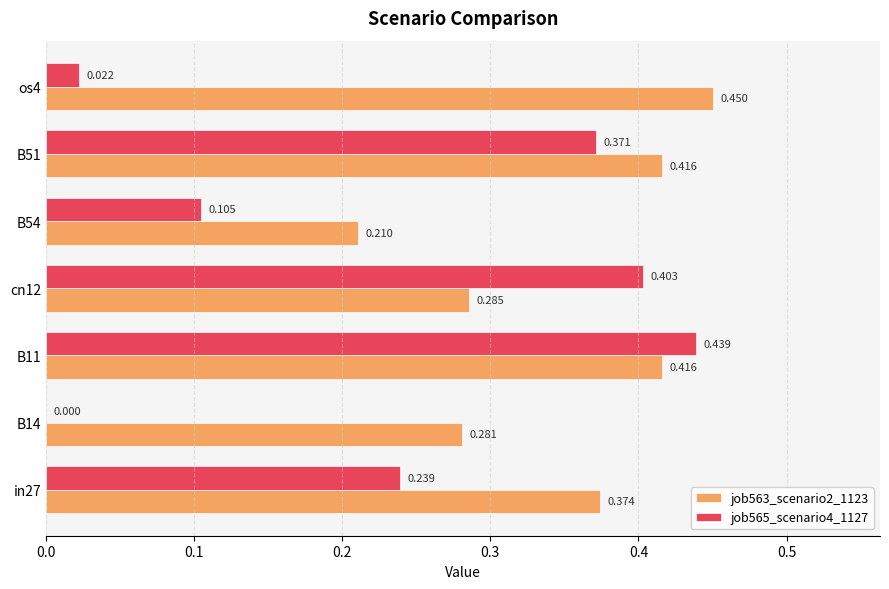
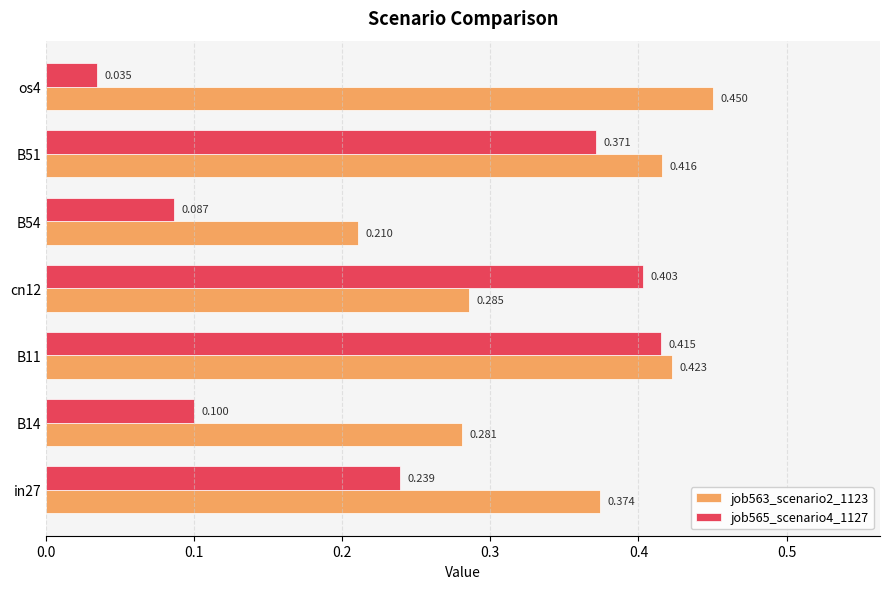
job565_scenario4_1127, os4: 0.022 -> 0.035
job565_scenario4_1127, B54: 0.105 -> 0.087
job565_scenario4_1127, B11: 0.439 -> 0.415
job563_scenario2_1123, B11: 0.416 -> 0.423
job565_scenario4_1127, B14: 0.000 -> 0.100
